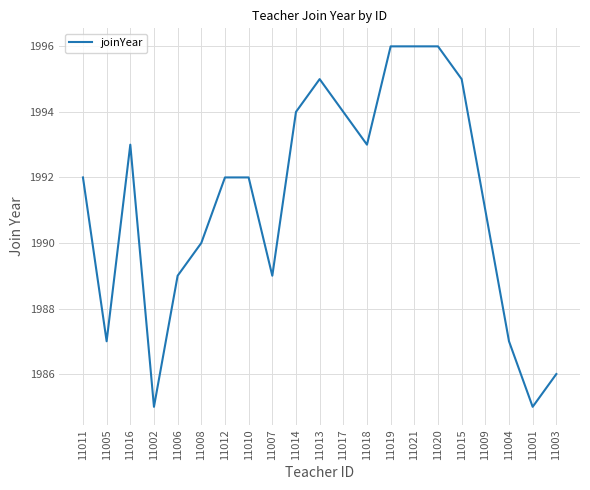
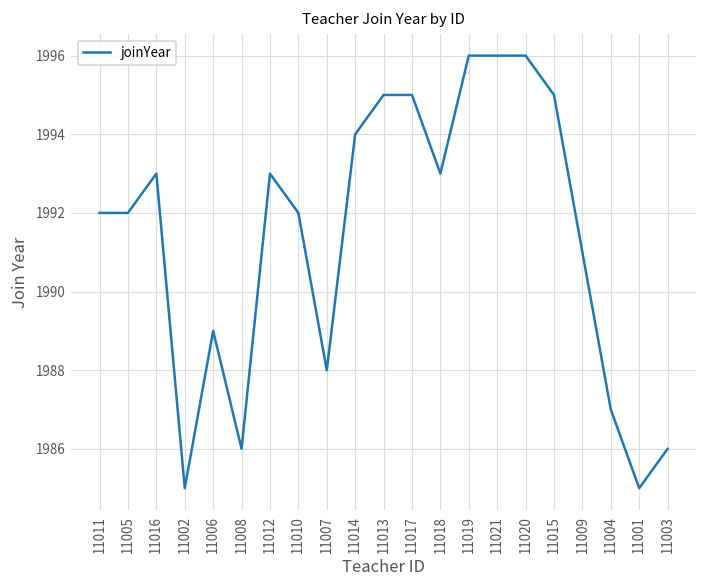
11005: 1987 -> 1992
11008: 1990 -> 1986
11012: 1992 -> 1993
11007: 1989 -> 1988
11017: 1994 -> 1995
